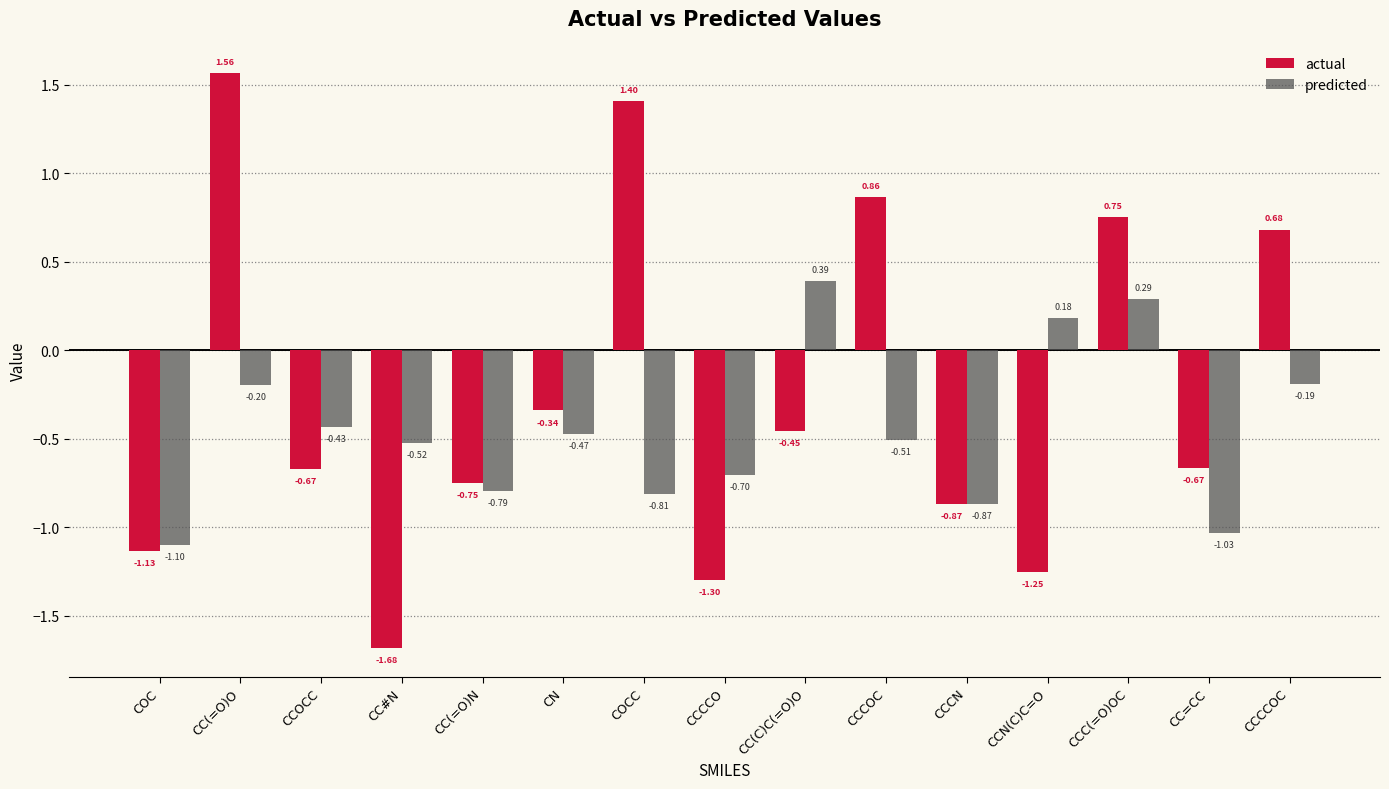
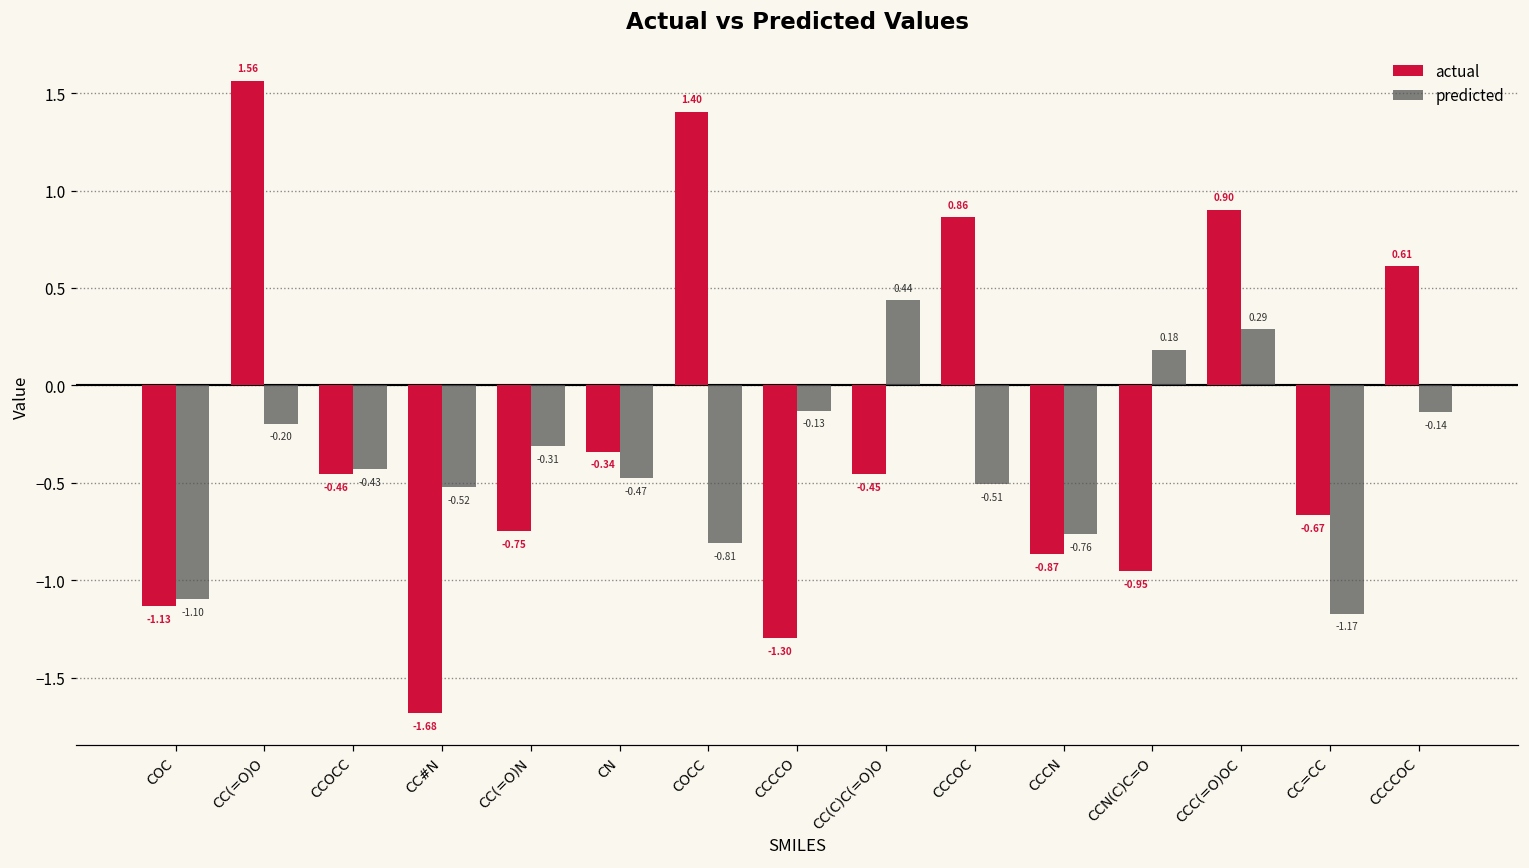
actual, CCOCC: -0.67 -> -0.46
predicted, CC(=O)N: -0.79 -> -0.31
predicted, CCCCO: -0.70 -> -0.13
predicted, CC(C)C(=O)O: 0.39 -> 0.44
predicted, CCCN: -0.87 -> -0.76
actual, CCN(C)C=O: -1.25 -> -0.95
actual, CCC(=O)OC: 0.75 -> 0.90
predicted, CC=CC: -1.03 -> -1.17
actual, CCCCOC: 0.68 -> 0.61
predicted, CCCCOC: -0.19 -> -0.14
